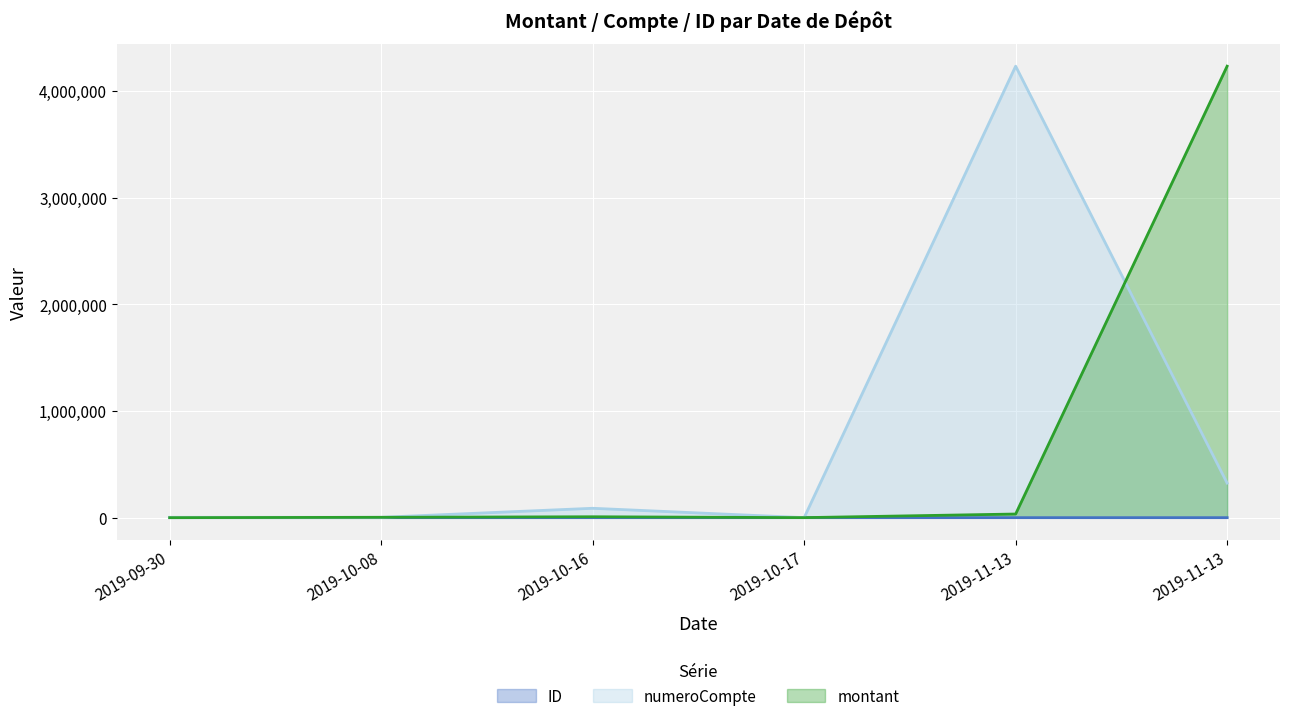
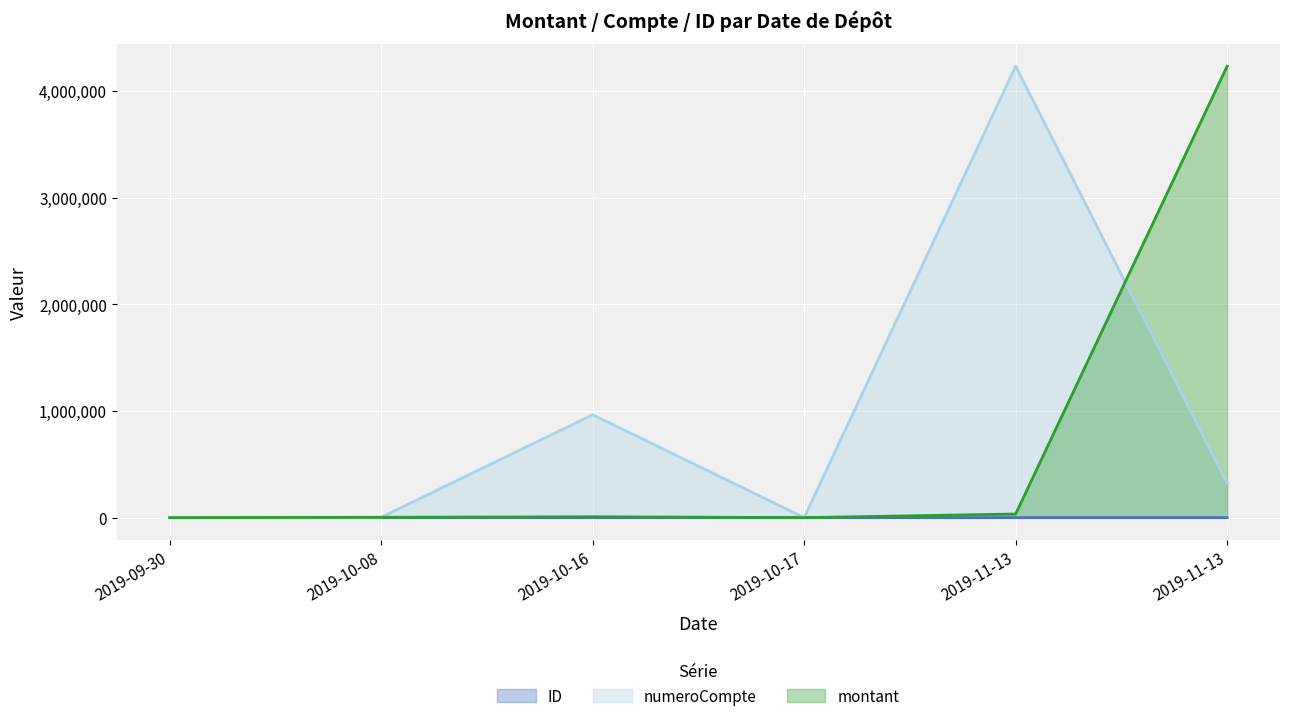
numeroCompte, 2019-10-16: 90,000 -> 970,000
